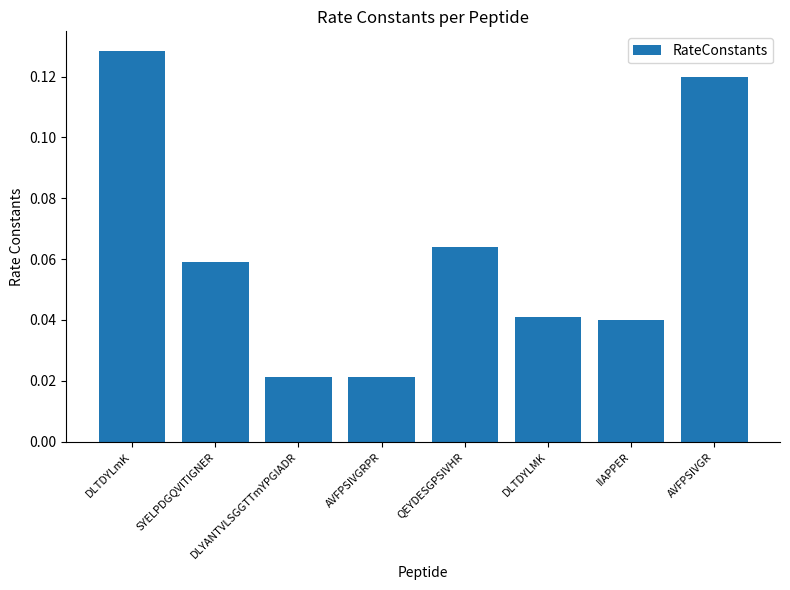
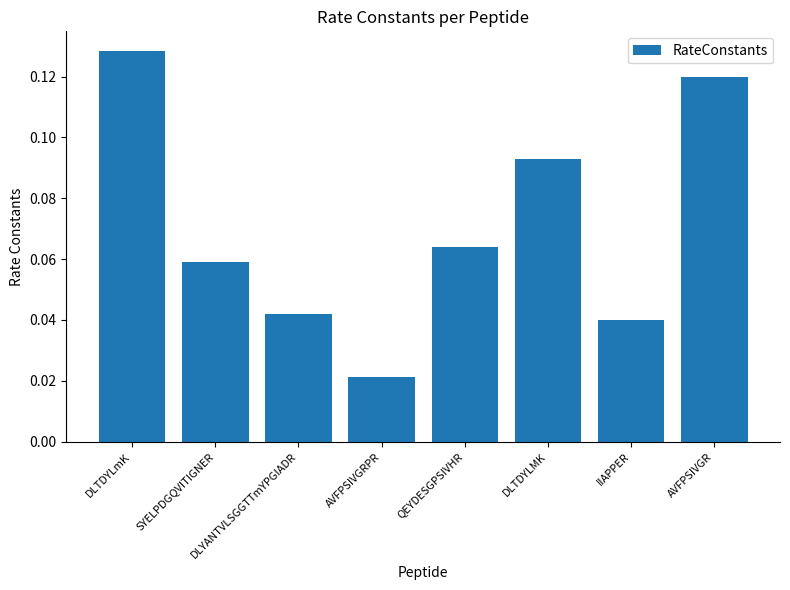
DLYANTVLSGGTTmYPGIADR: 0.021 -> 0.042
DLTDYLMK: 0.041 -> 0.093
